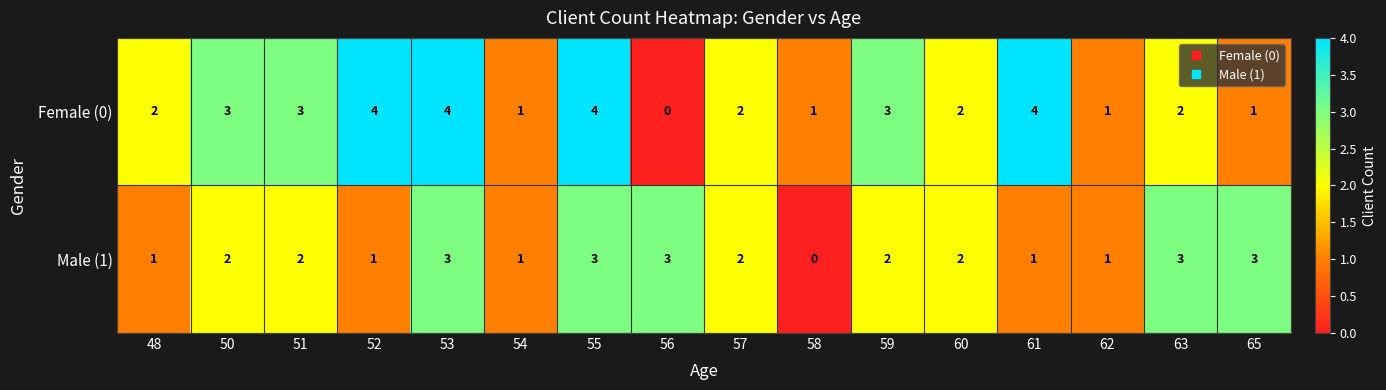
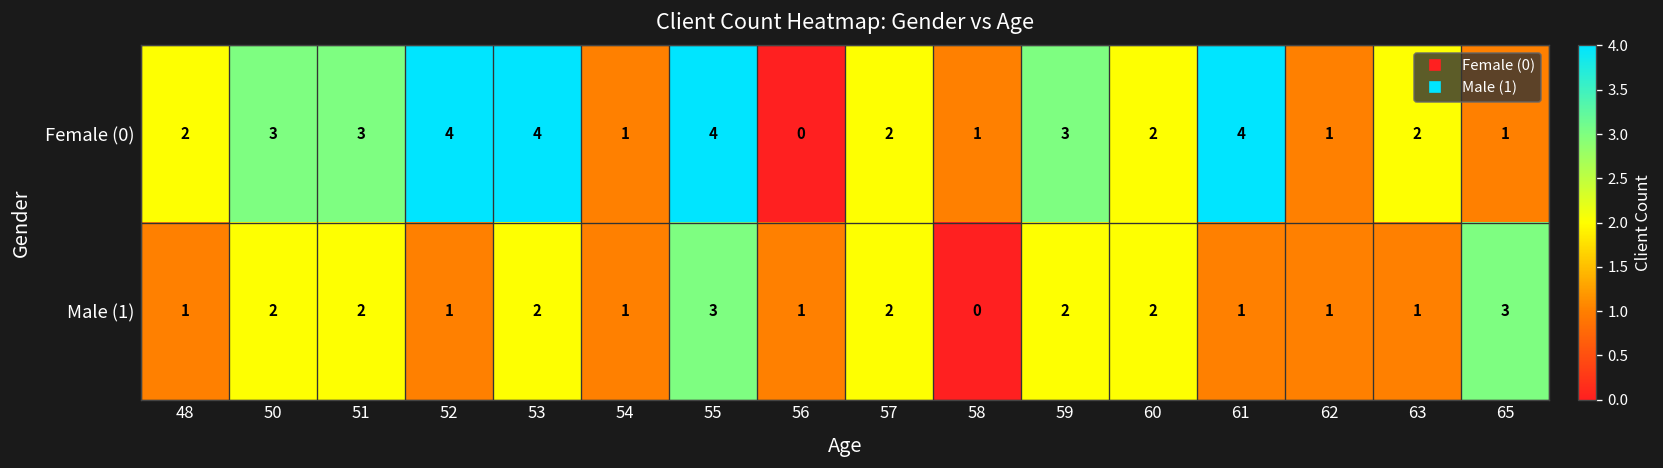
Male (1), 53: 3 -> 2
Male (1), 56: 3 -> 1
Male (1), 63: 3 -> 1
